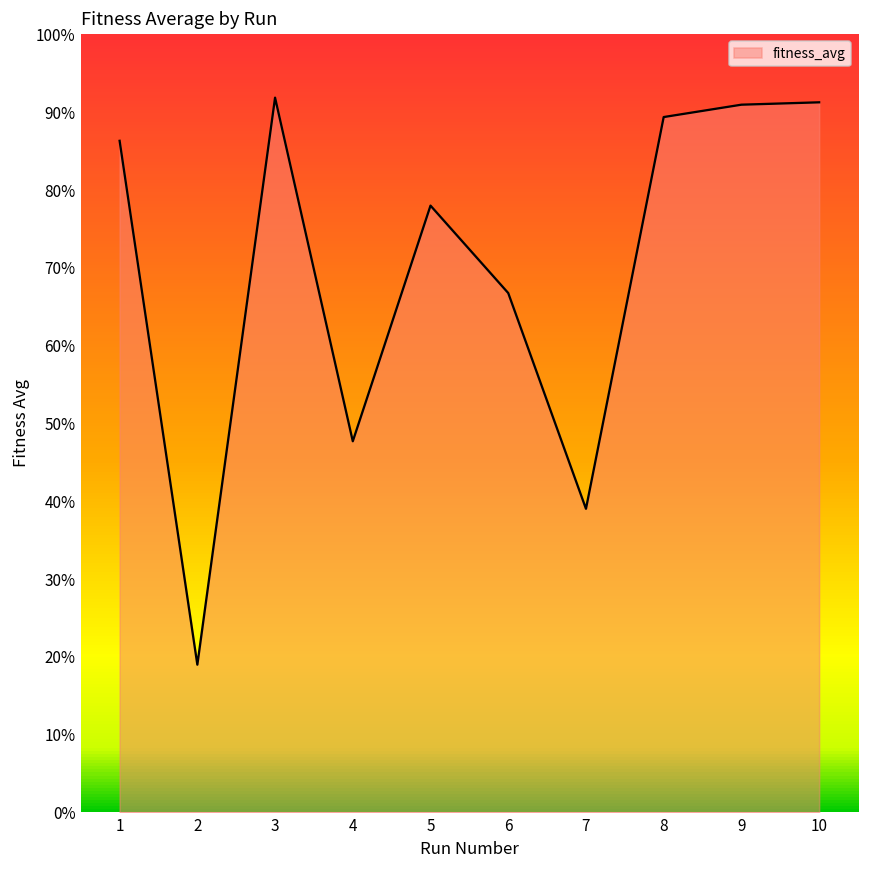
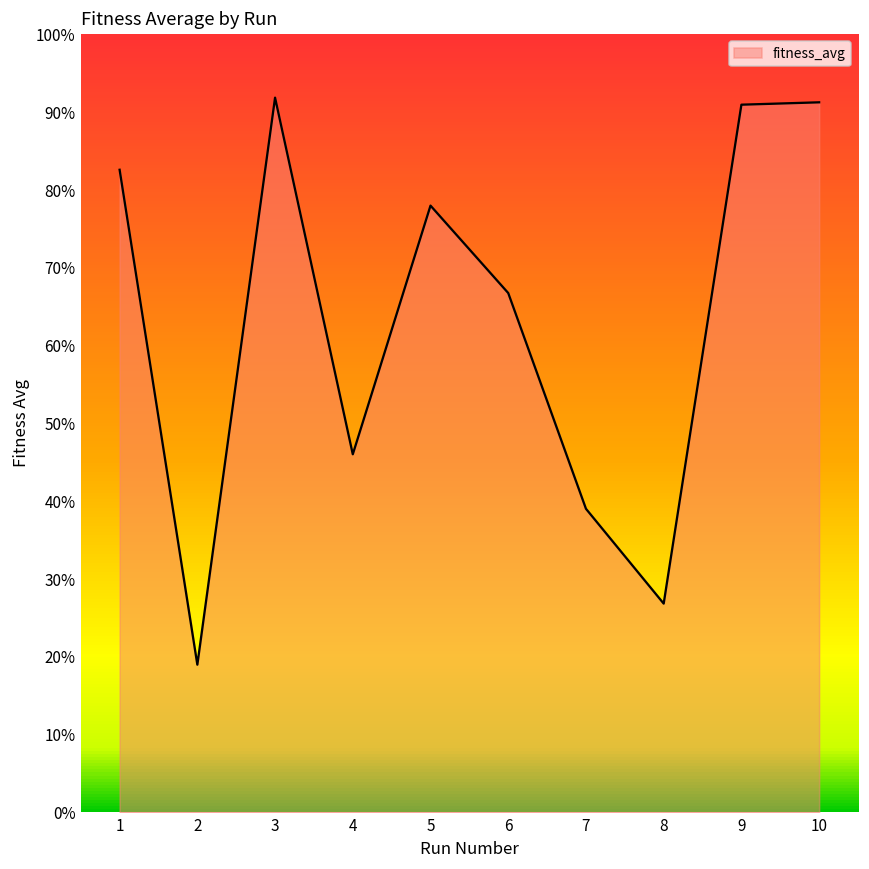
1: 86% -> 83%
4: 48% -> 46%
8: 89% -> 27%
